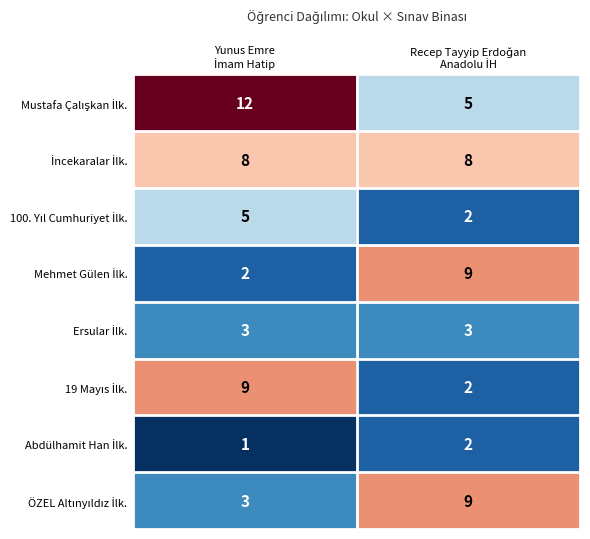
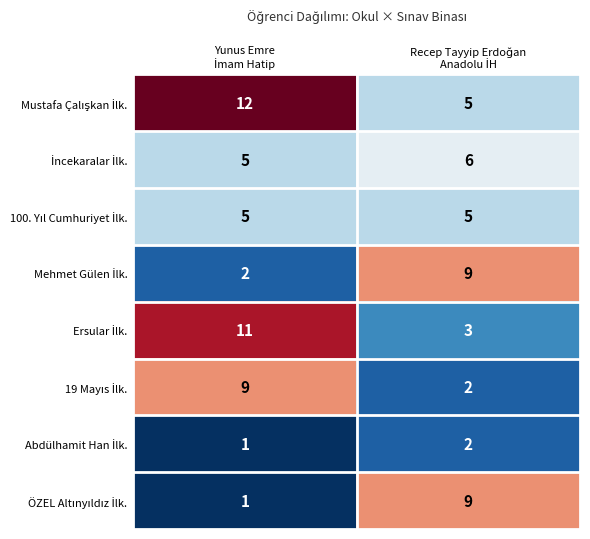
İncekaralar İlk., Yunus Emre İmam Hatip: 8 -> 5
İncekaralar İlk., Recep Tayyip Erdoğan Anadolu İH: 8 -> 6
100. Yıl Cumhuriyet İlk., Recep Tayyip Erdoğan Anadolu İH: 2 -> 5
Ersular İlk., Yunus Emre İmam Hatip: 3 -> 11
ÖZEL Altınyıldız İlk., Yunus Emre İmam Hatip: 3 -> 1
